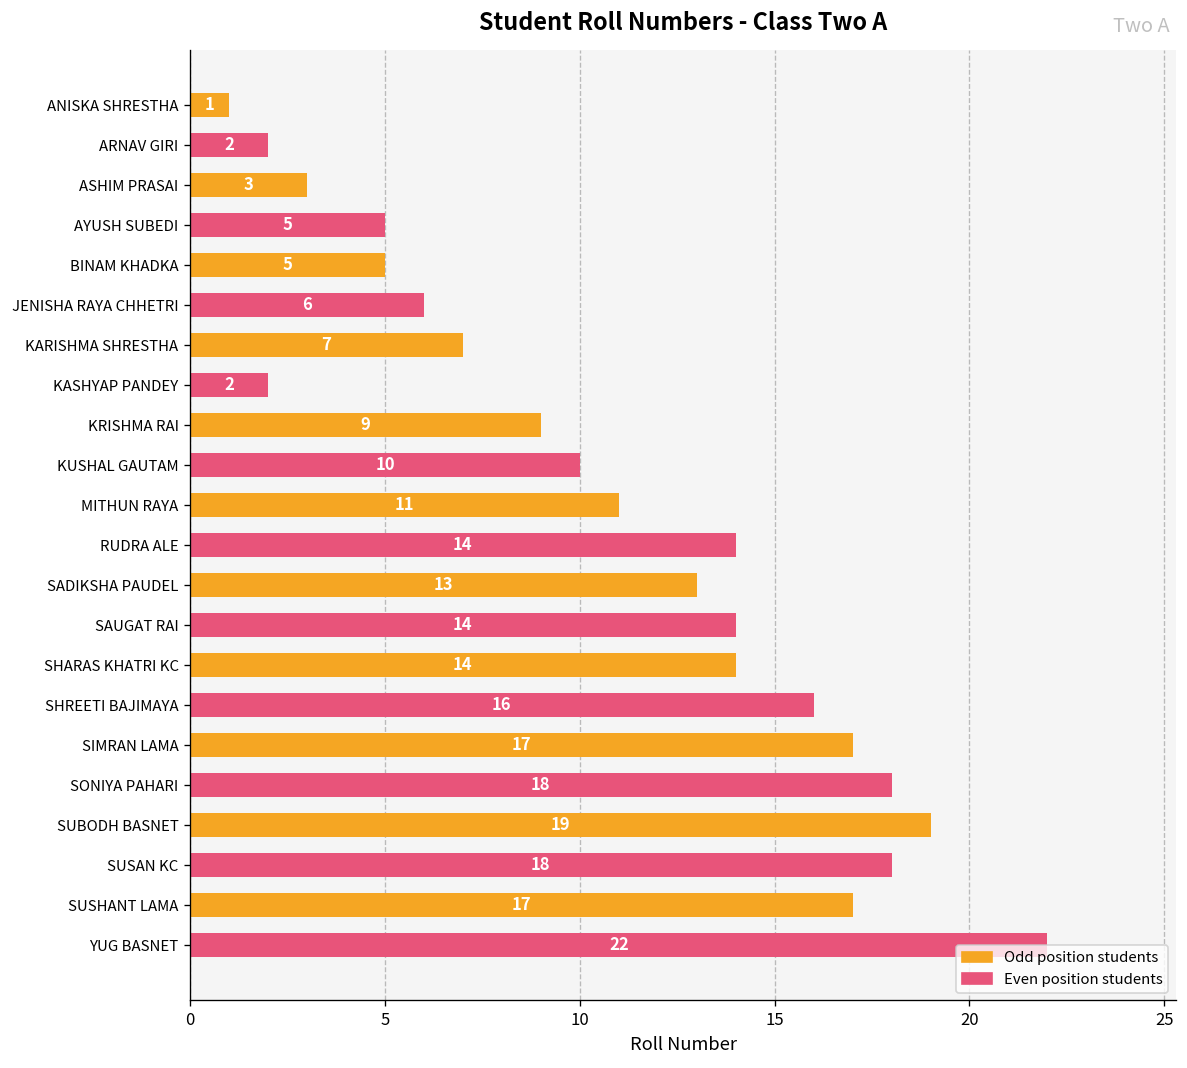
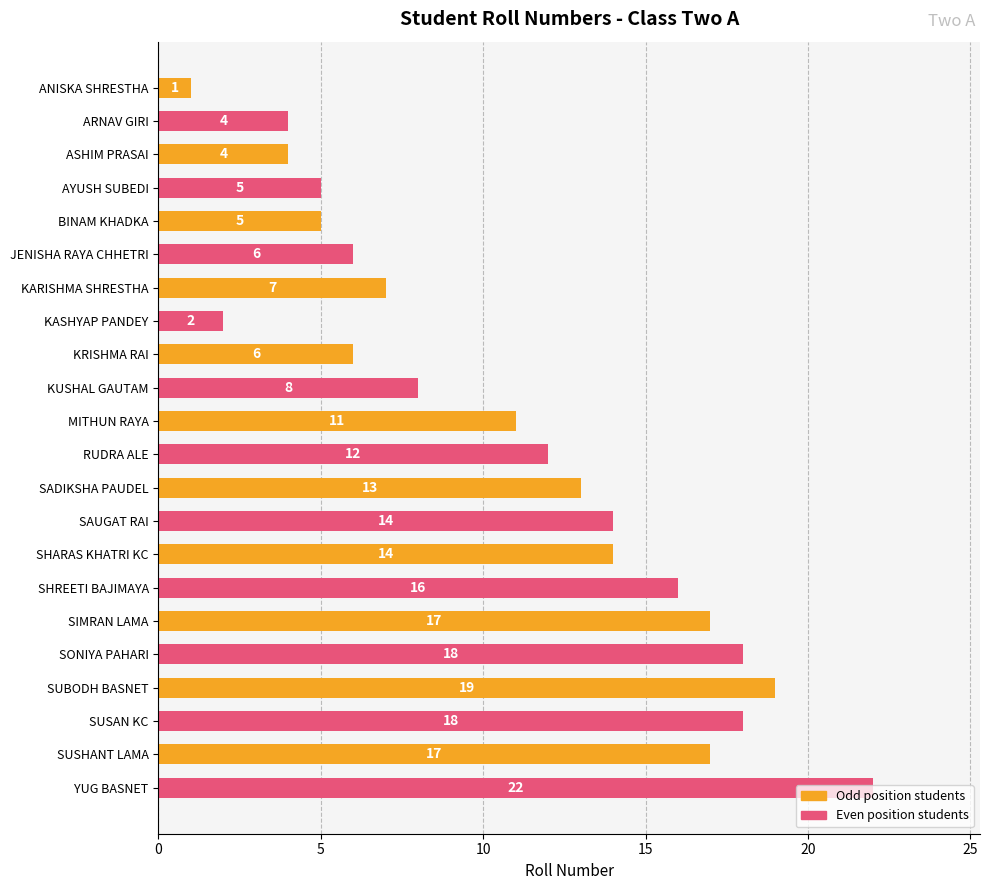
ARNAV GIRI: 2 -> 4
ASHIM PRASAI: 3 -> 4
KRISHMA RAI: 9 -> 6
KUSHAL GAUTAM: 10 -> 8
RUDRA ALE: 14 -> 12
